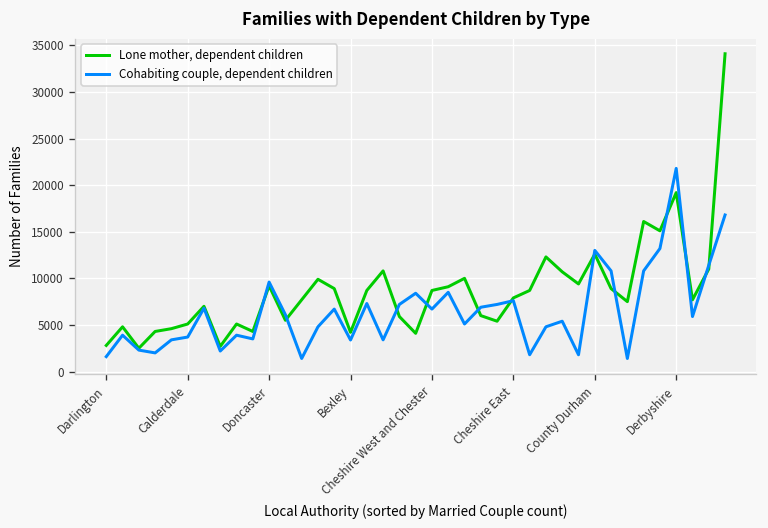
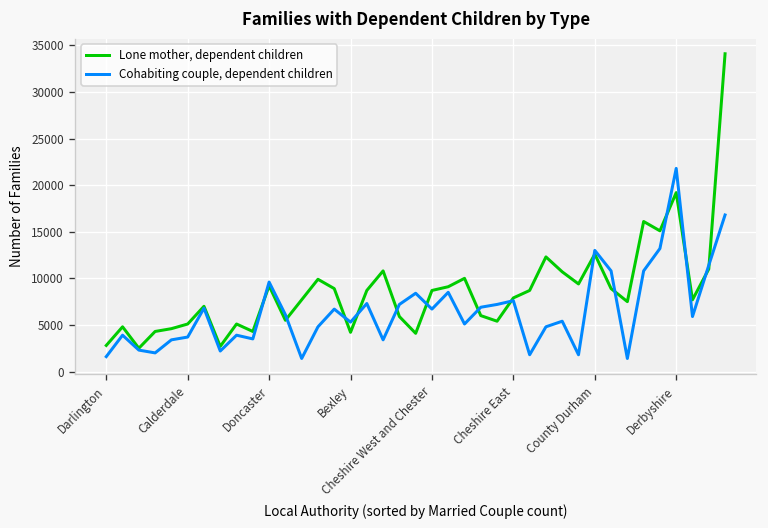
Cohabiting couple, dependent children, Bexley: 3000 -> 5000
